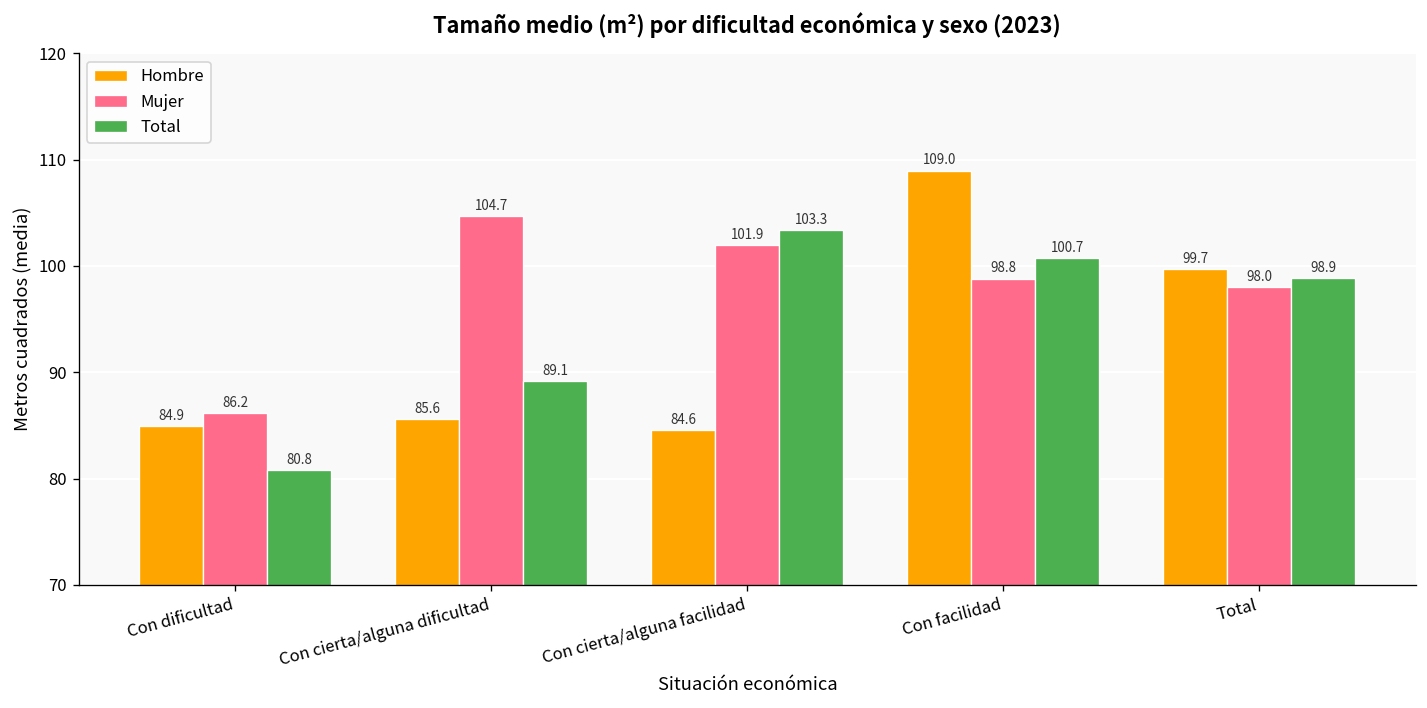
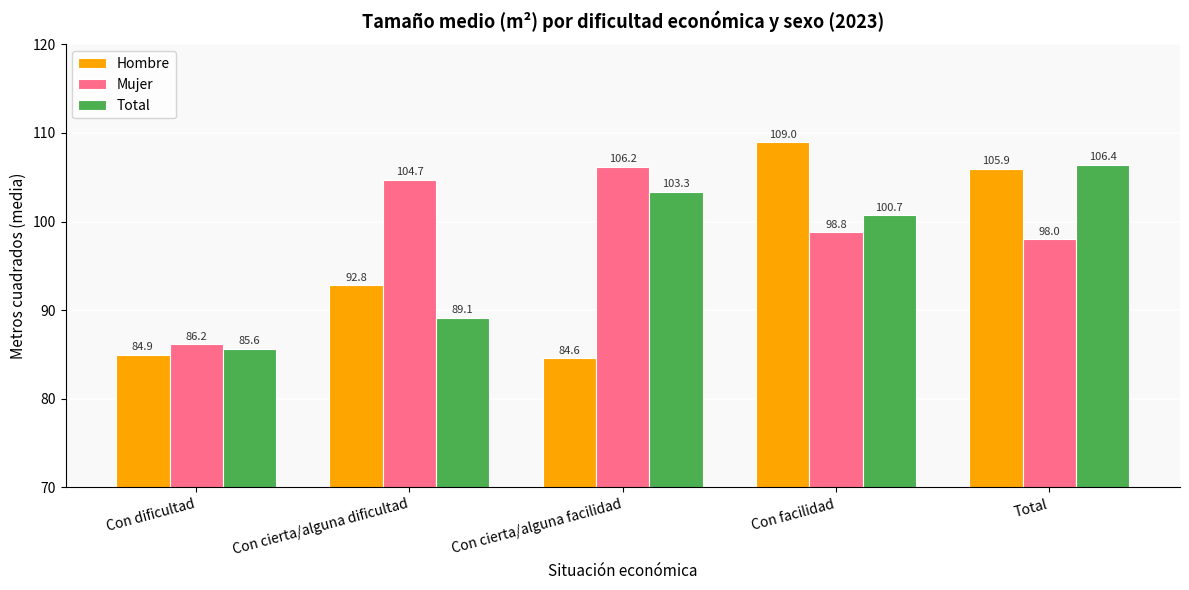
Total, Con dificultad: 80.8 -> 85.6
Hombre, Con cierta/alguna dificultad: 85.6 -> 92.8
Mujer, Con cierta/alguna facilidad: 101.9 -> 106.2
Hombre, Total: 99.7 -> 105.9
Total, Total: 98.9 -> 106.4
